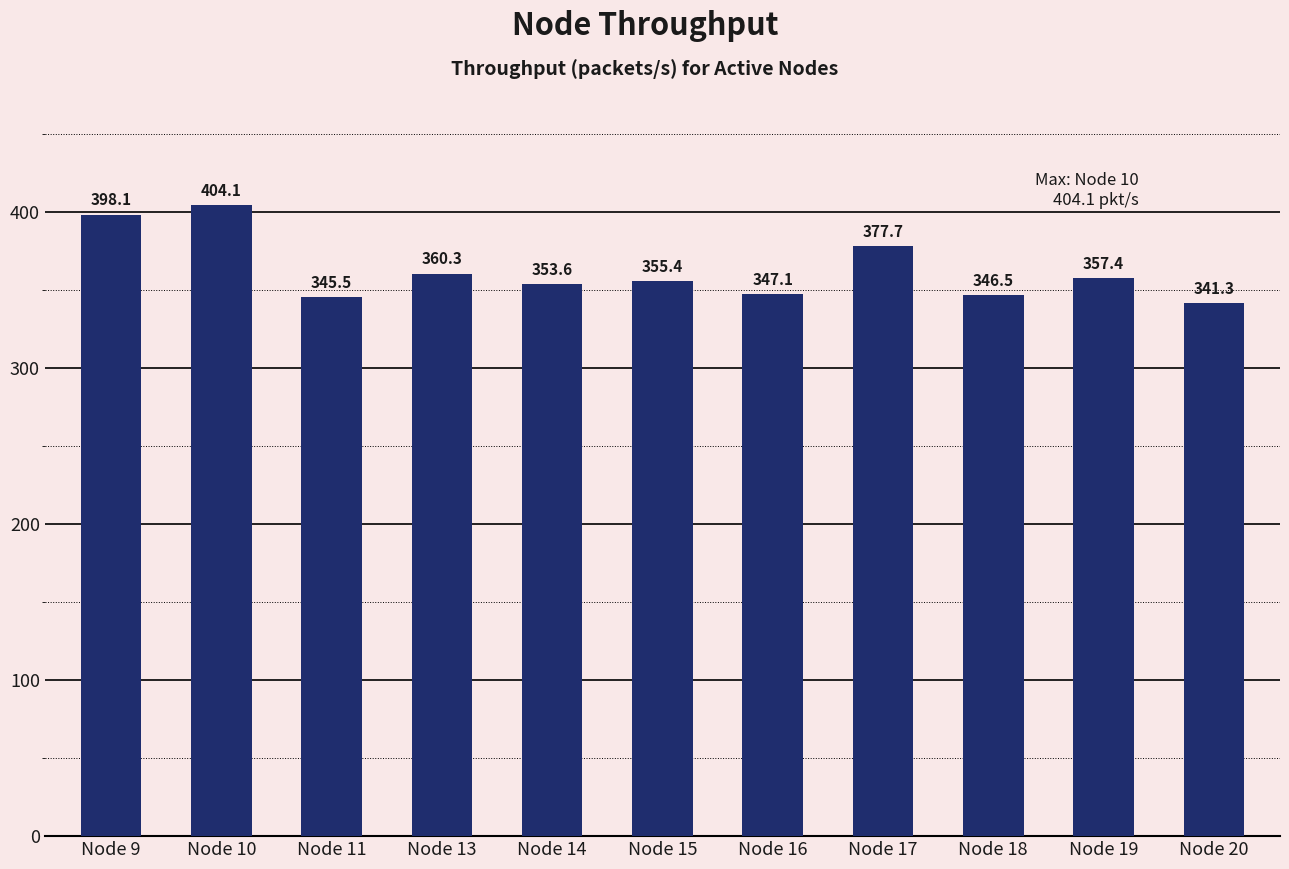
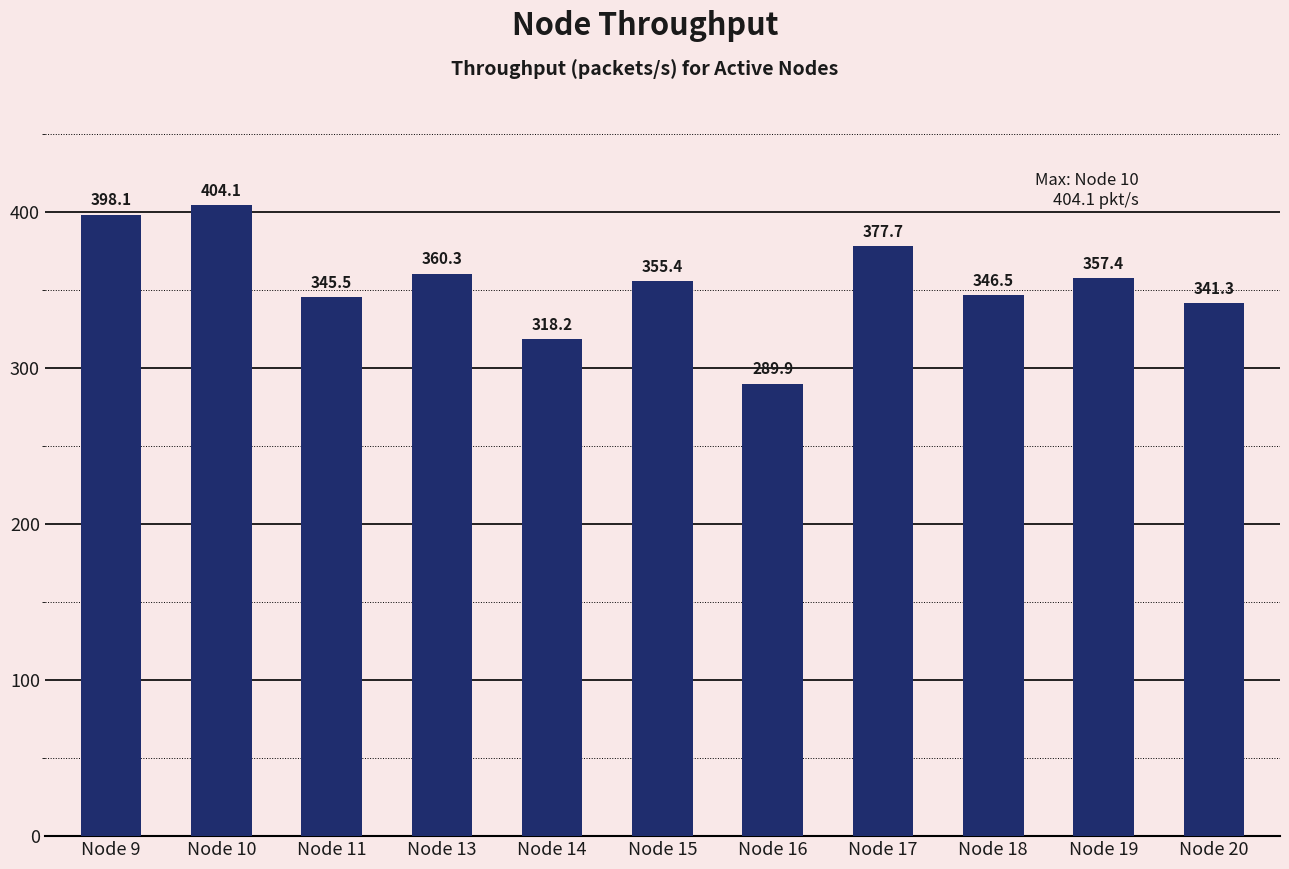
Node 14: 353.6 -> 318.2
Node 16: 347.1 -> 289.9
